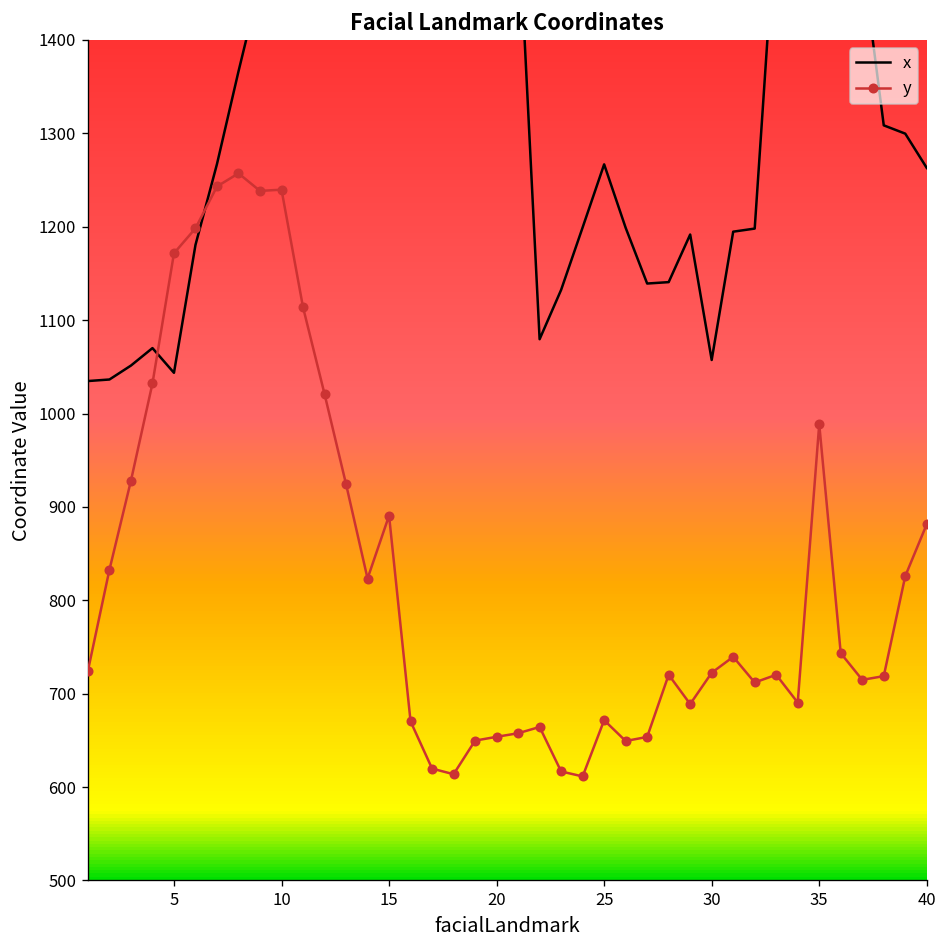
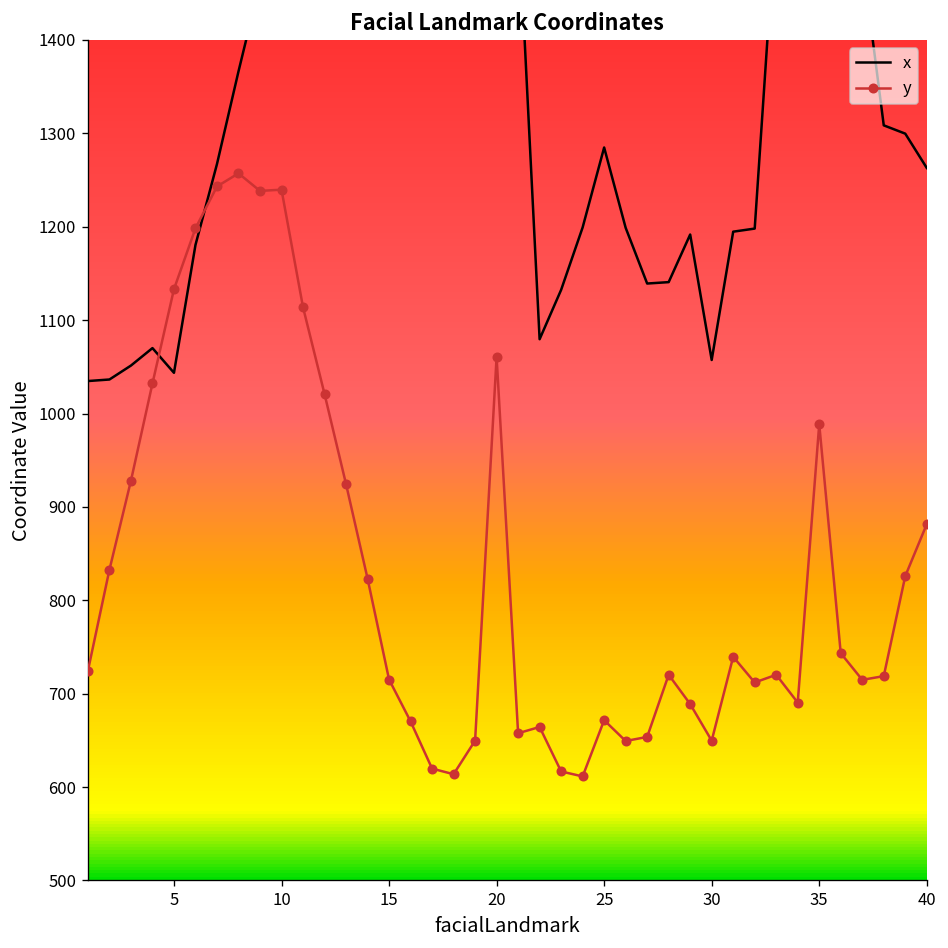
y, 5: 1170 -> 1130
y, 15: 890 -> 720
y, 20: 650 -> 1060
x, 25: 1270 -> 1280
y, 30: 720 -> 650
